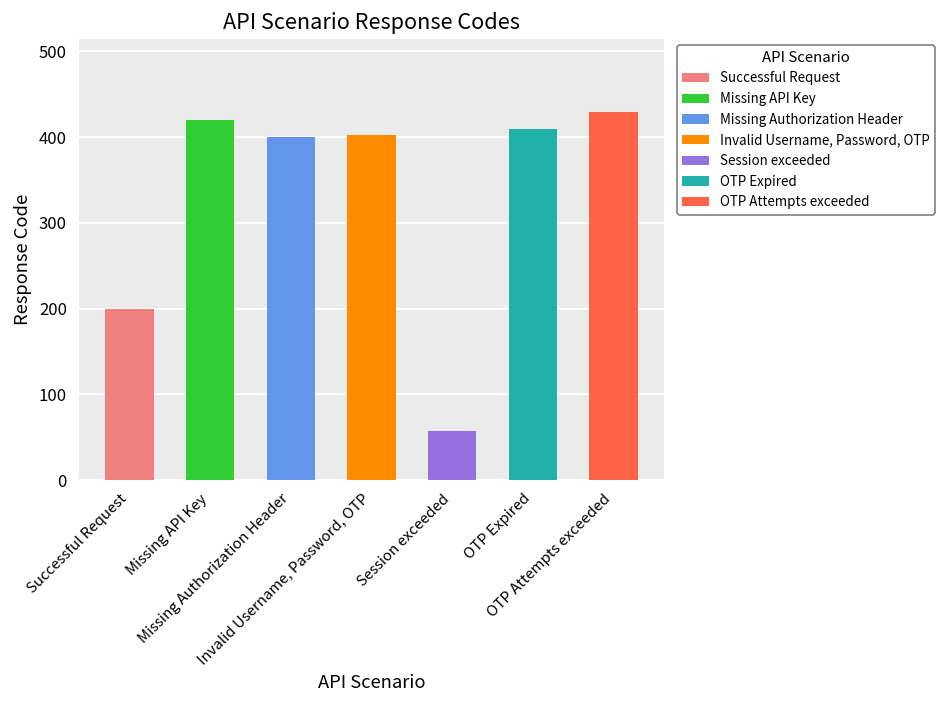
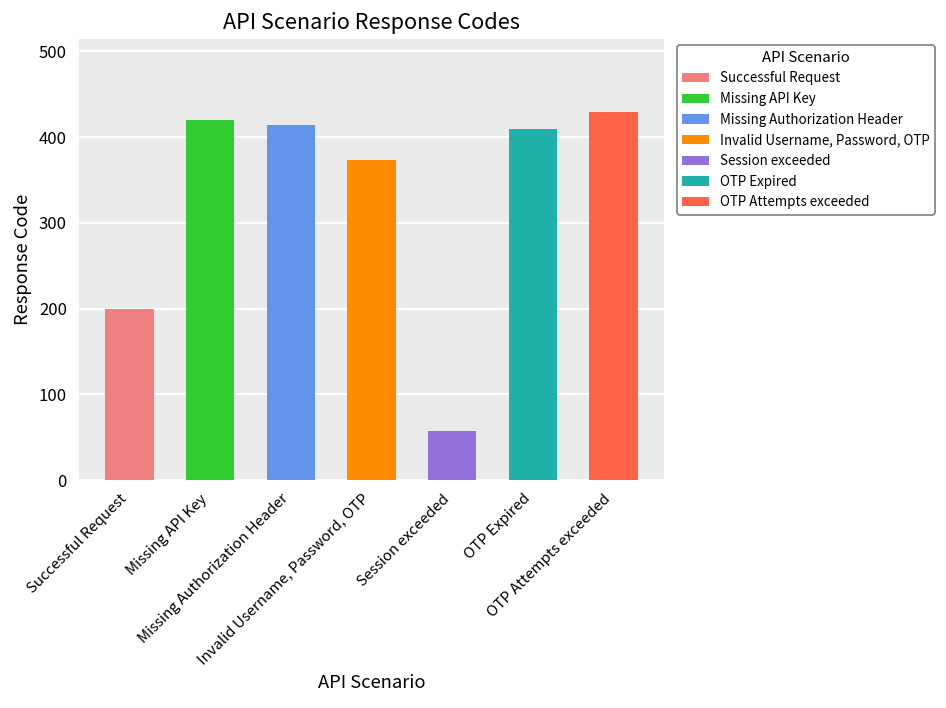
Missing Authorization Header: 400 -> 410
Invalid Username, Password, OTP: 400 -> 370
